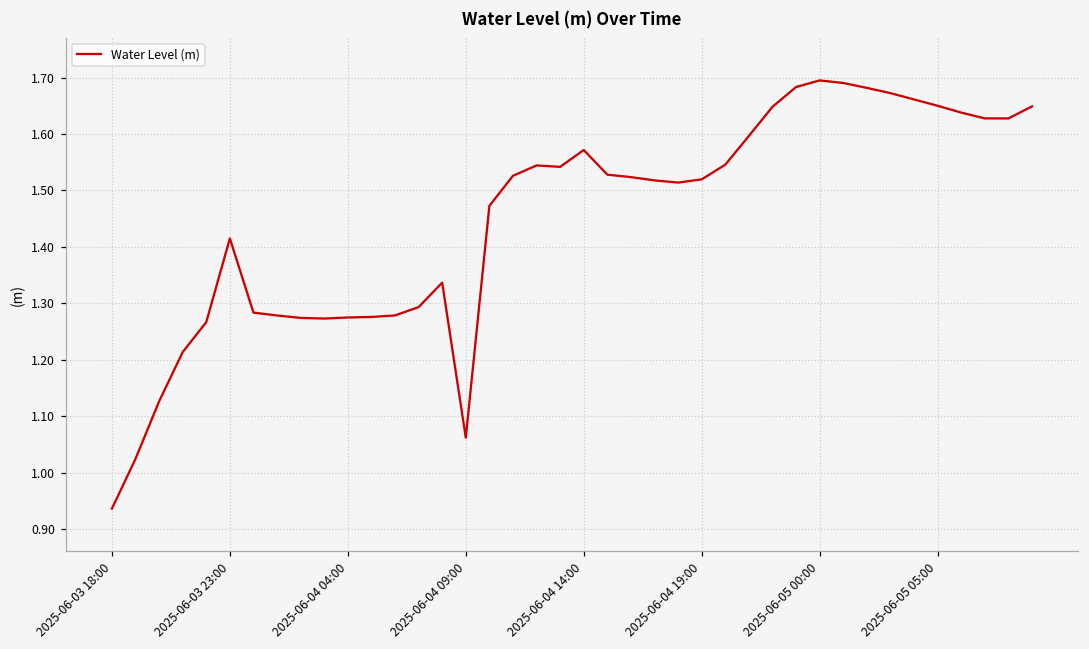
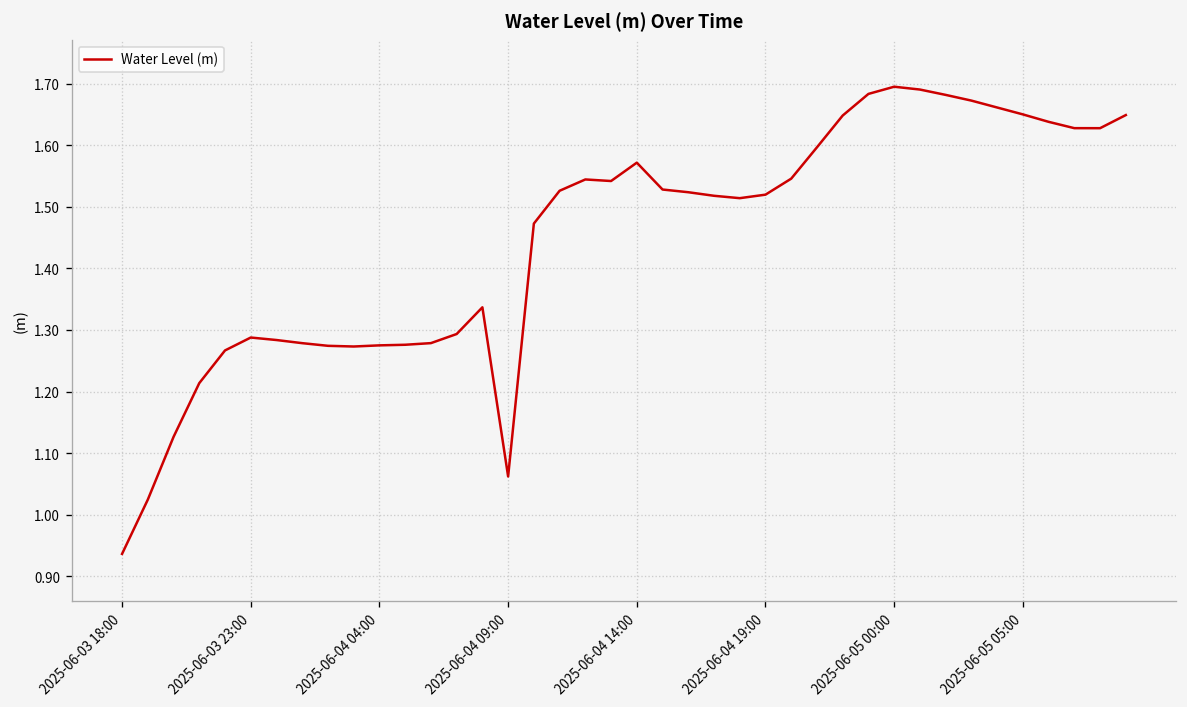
2025-06-03 23:00: 1.42 -> 1.29
